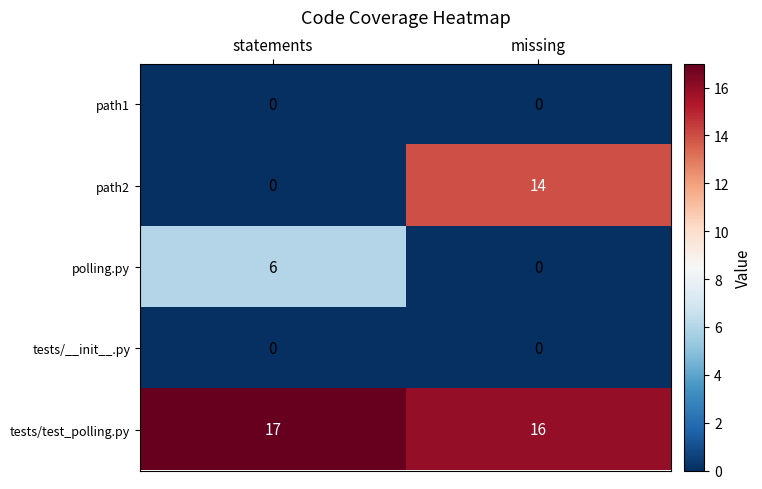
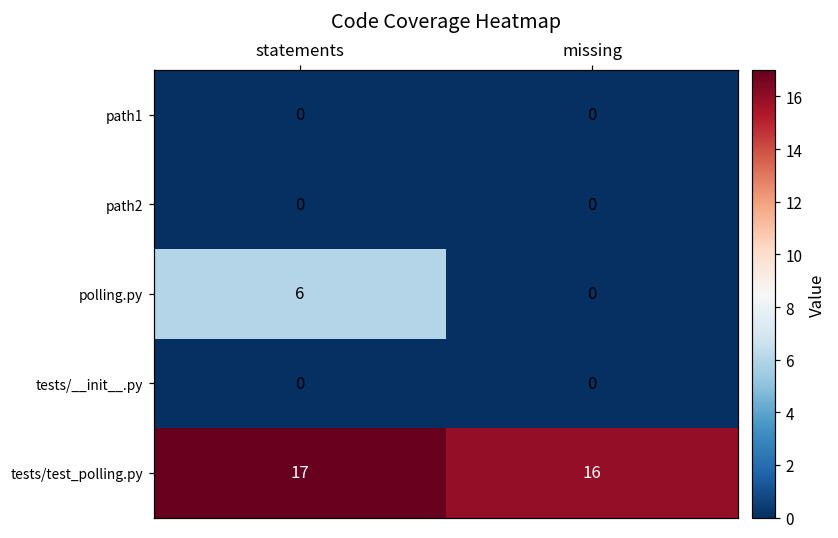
path2, missing: 14 -> 0
